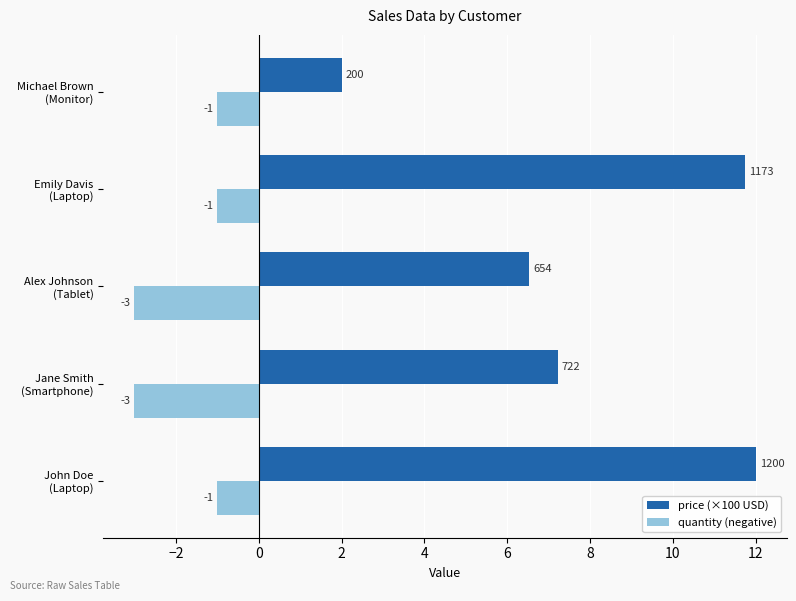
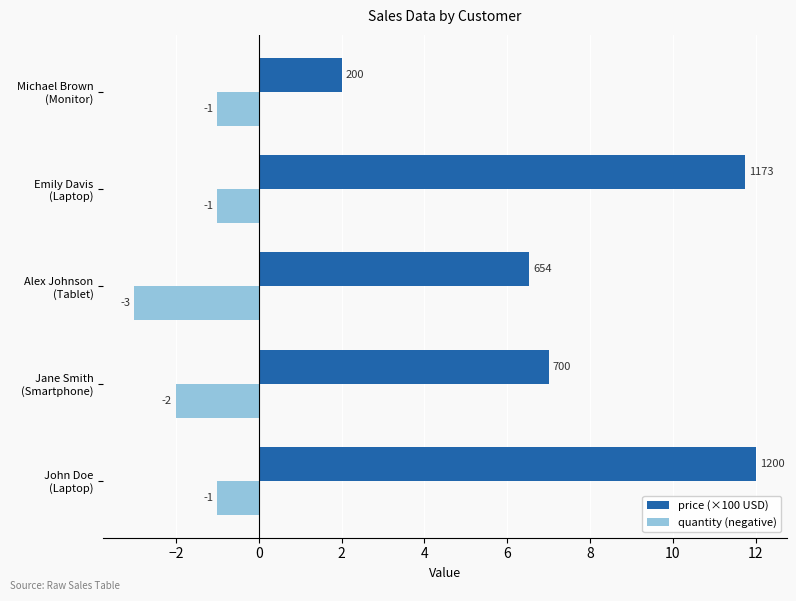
price (×100 USD), Jane Smith (Smartphone): 722 -> 700
quantity (negative), Jane Smith (Smartphone): -3 -> -2
